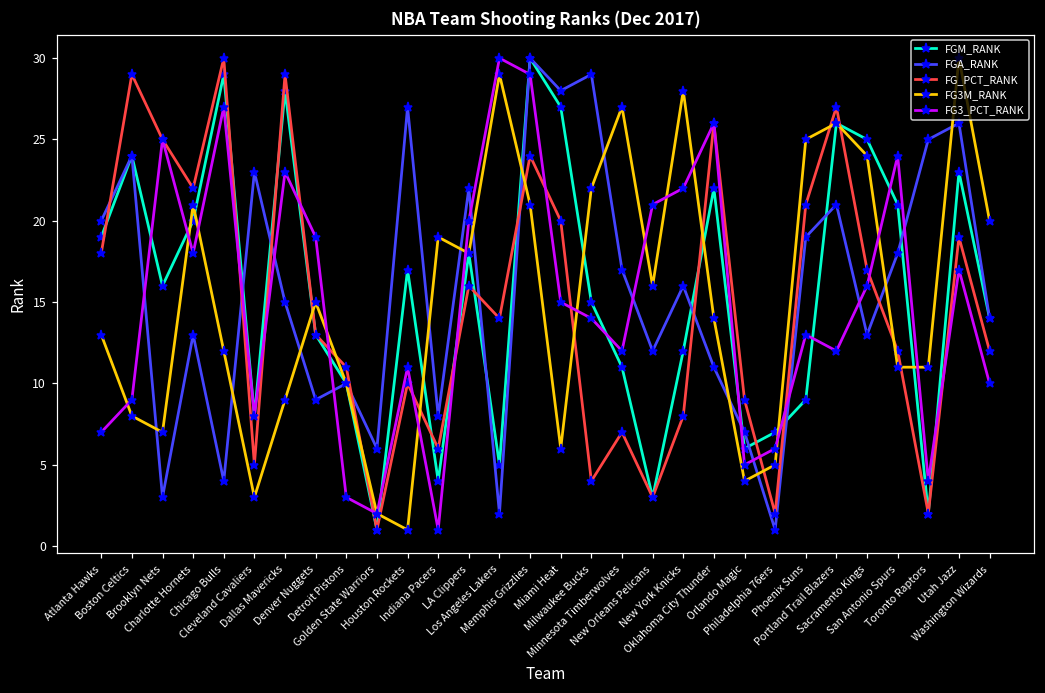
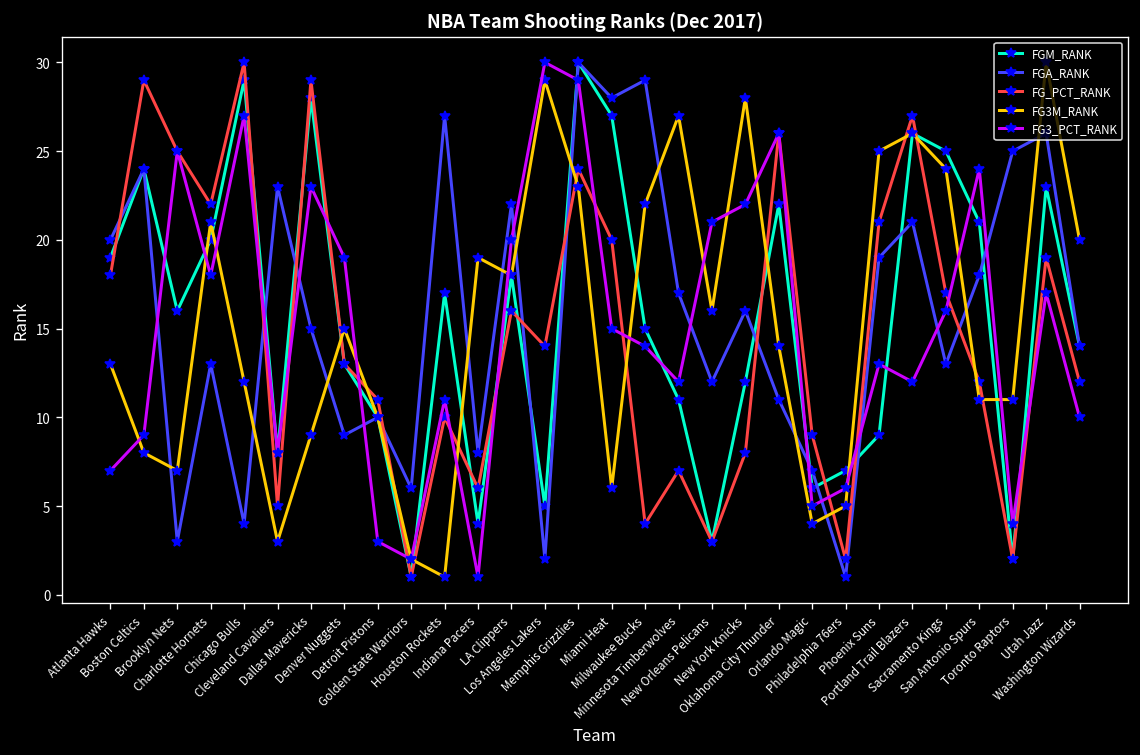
FG3M_RANK, Memphis Grizzlies: 21 -> 23
